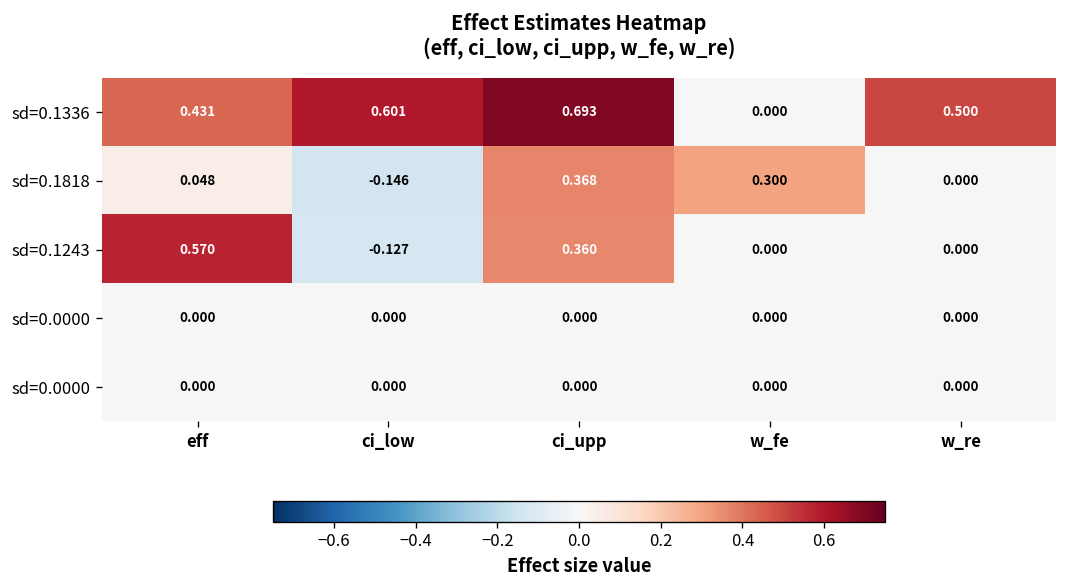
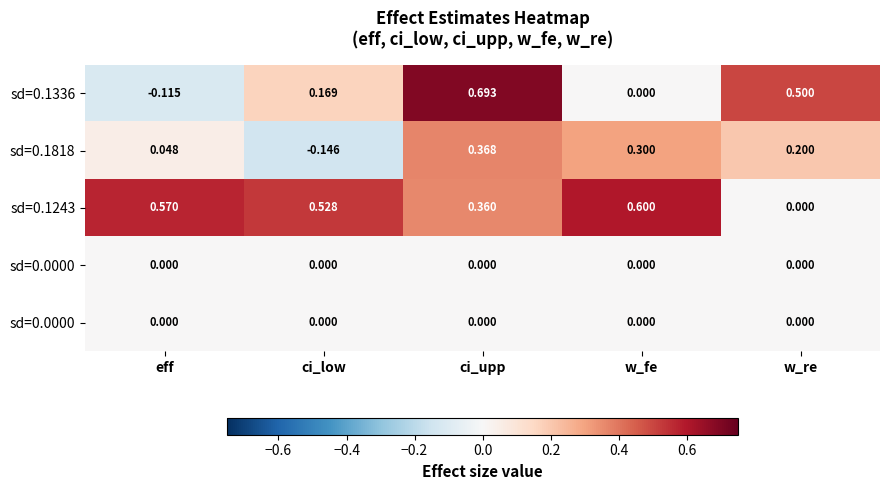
sd=0.1336, eff: 0.431 -> -0.115
sd=0.1336, ci_low: 0.601 -> 0.169
sd=0.1818, w_re: 0.000 -> 0.200
sd=0.1243, ci_low: -0.127 -> 0.528
sd=0.1243, w_fe: 0.000 -> 0.600
